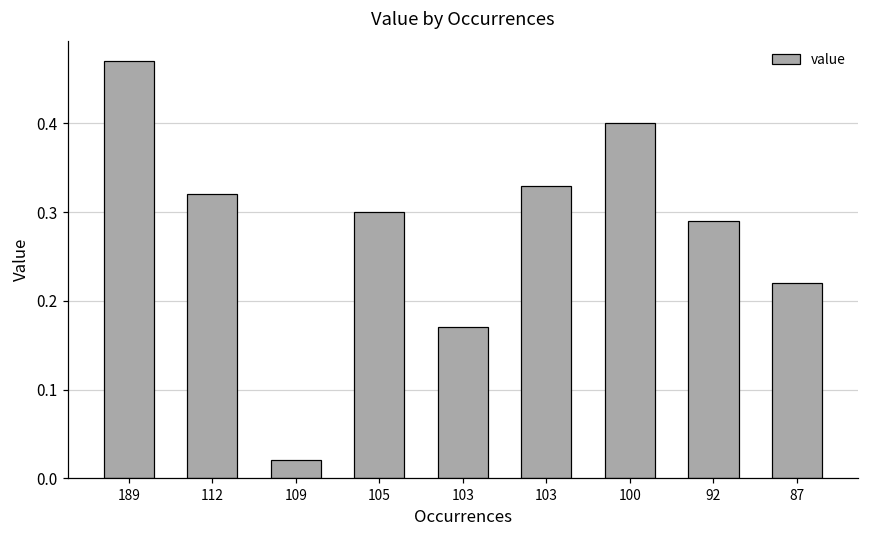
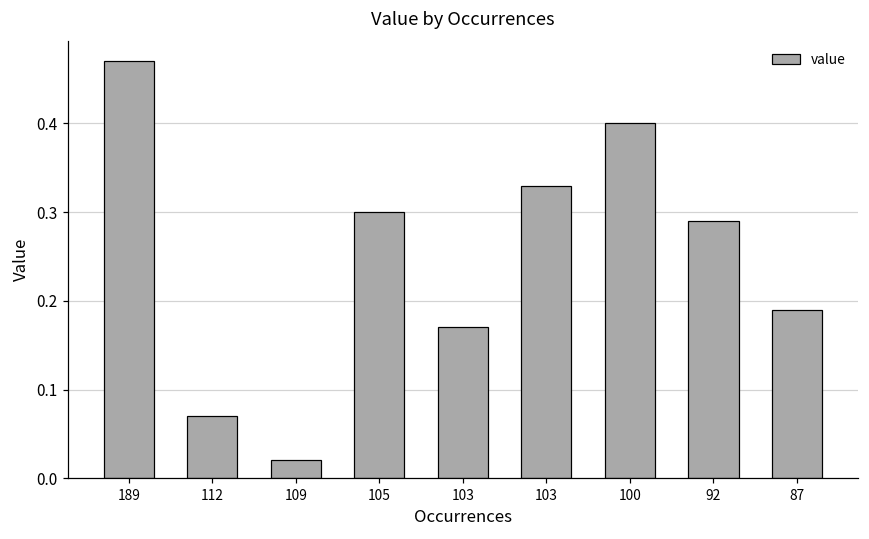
112: 0.32 -> 0.07
87: 0.22 -> 0.19
